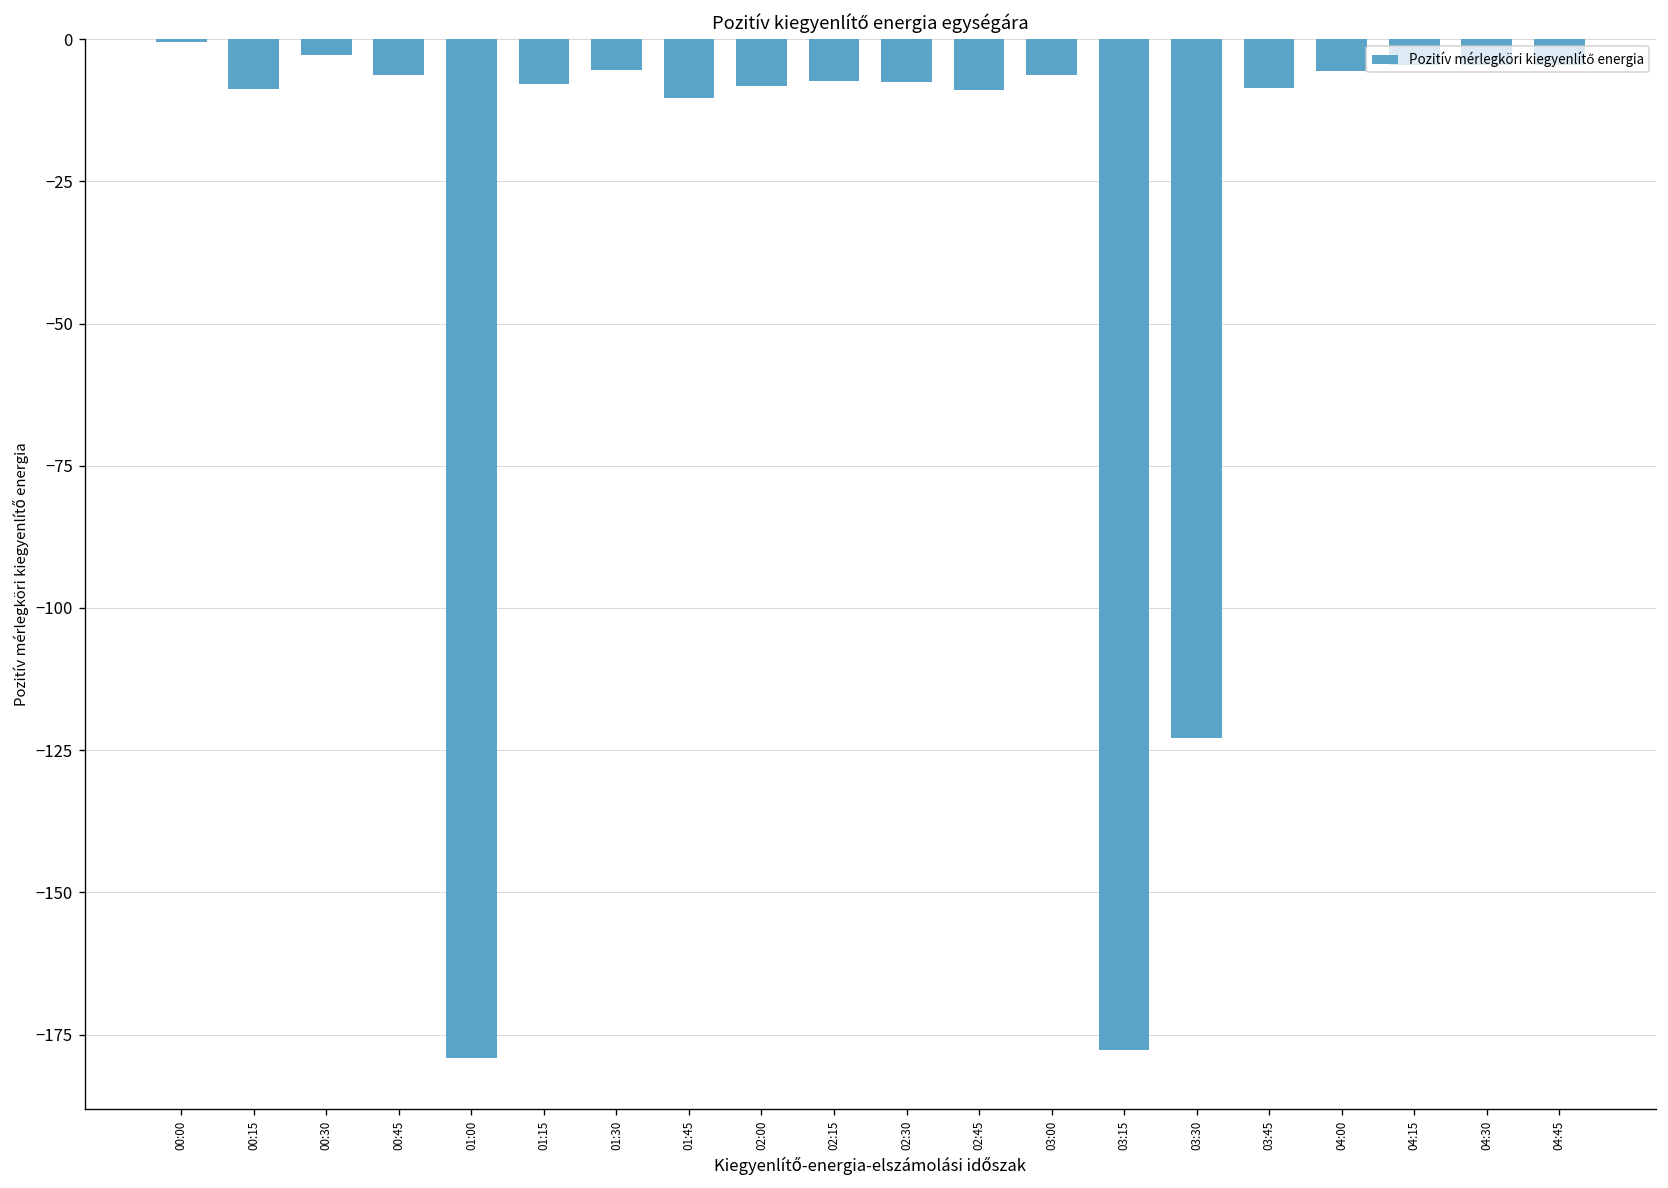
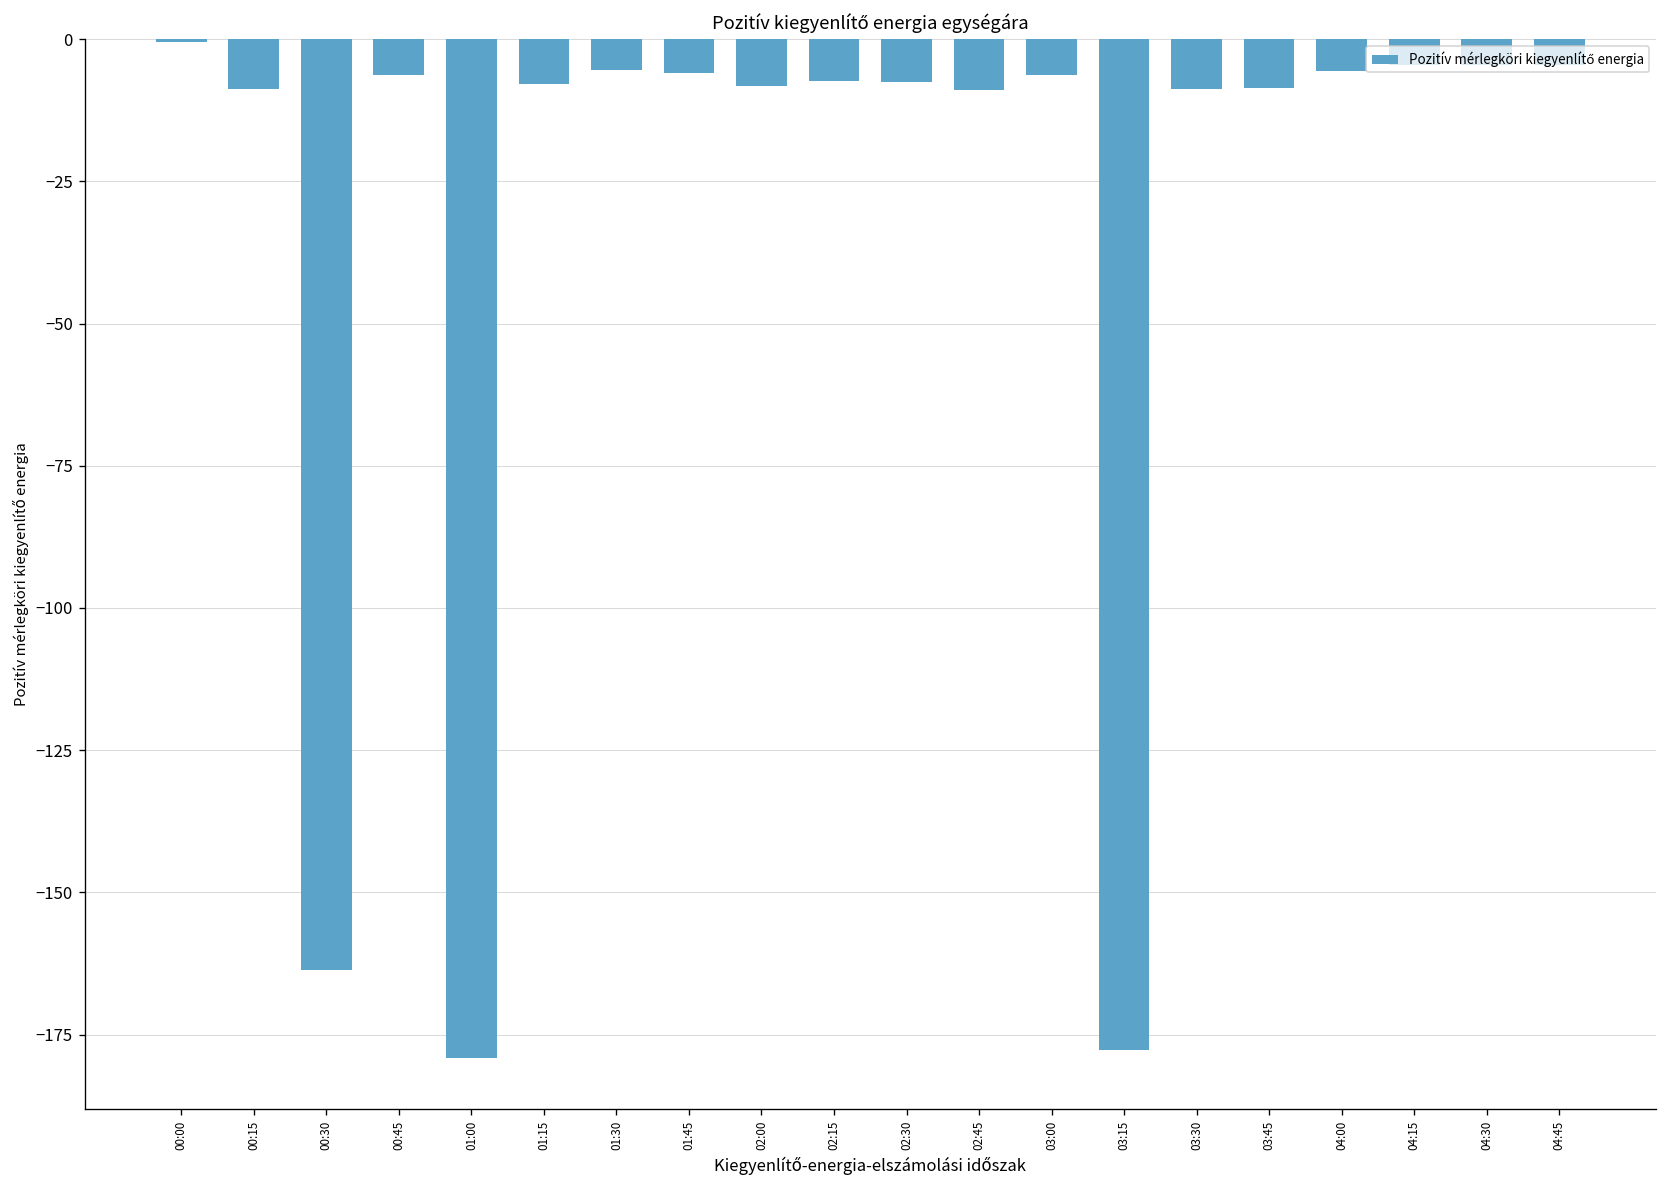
00:30: -3 -> -164
01:45: -10 -> -6
03:30: -123 -> -9
